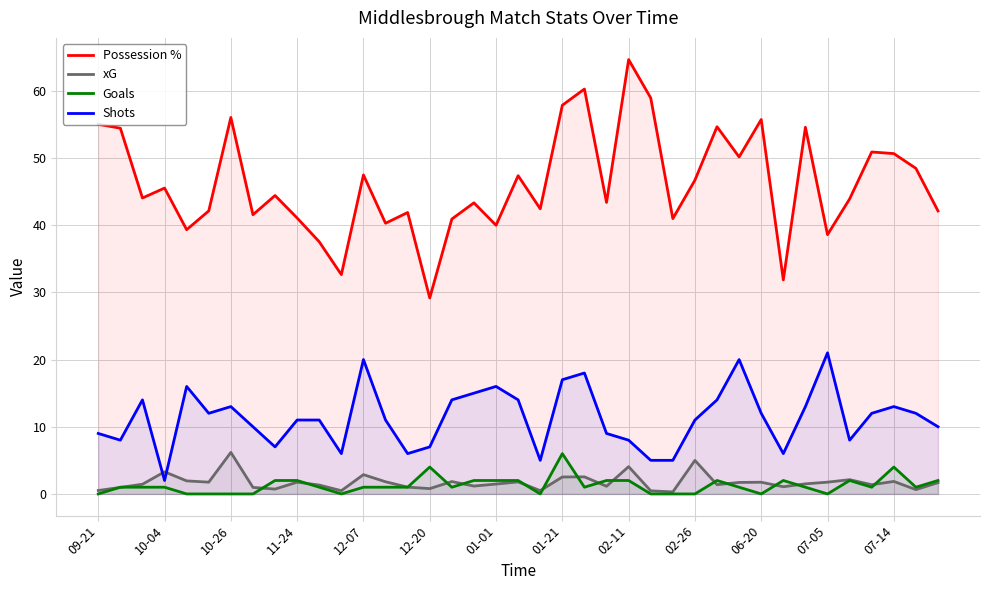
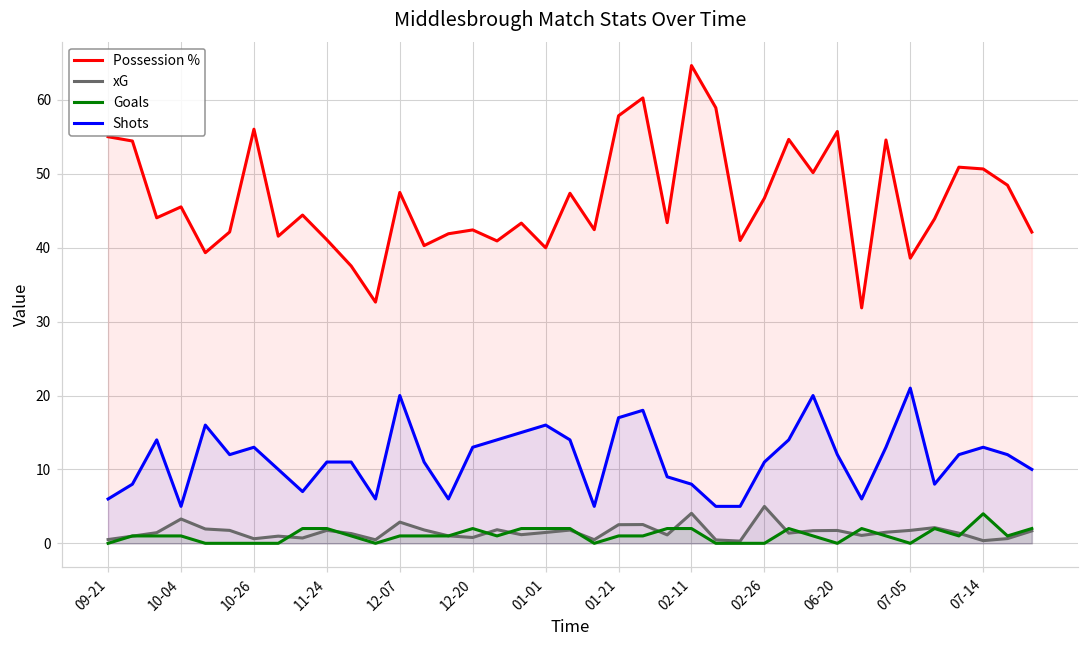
Shots, 09-21: 9 -> 6
Shots, 10-04: 2 -> 5
xG, 10-26: 6 -> 1
Possession %, 12-20: 29 -> 42
Goals, 12-20: 4 -> 2
Shots, 12-20: 7 -> 13
Goals, 01-21: 6 -> 1
xG, 07-14: 2 -> 0
